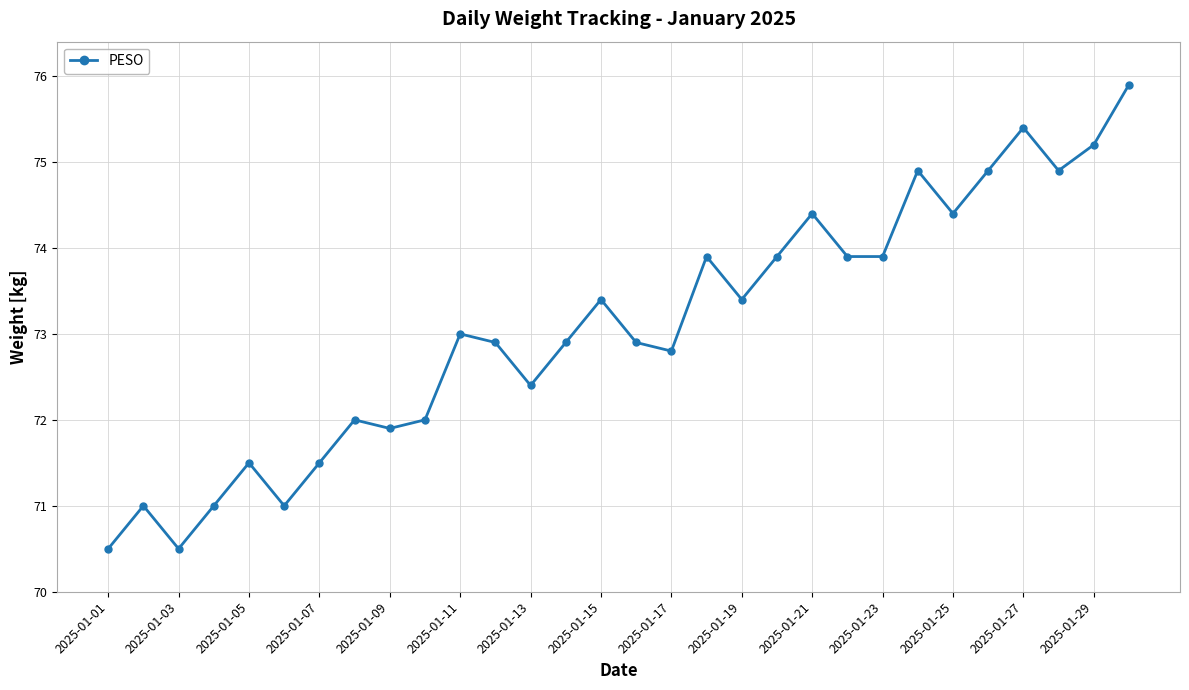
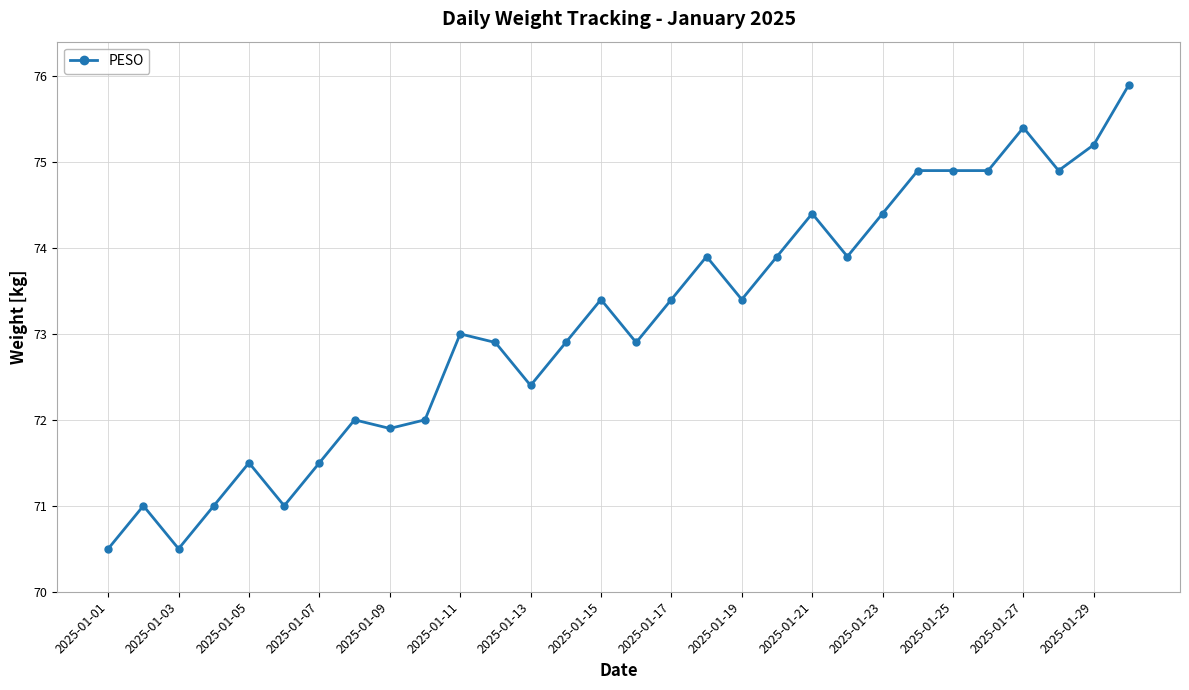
2025-01-17: 72.8 -> 73.4
2025-01-23: 73.9 -> 74.4
2025-01-25: 74.4 -> 74.9
